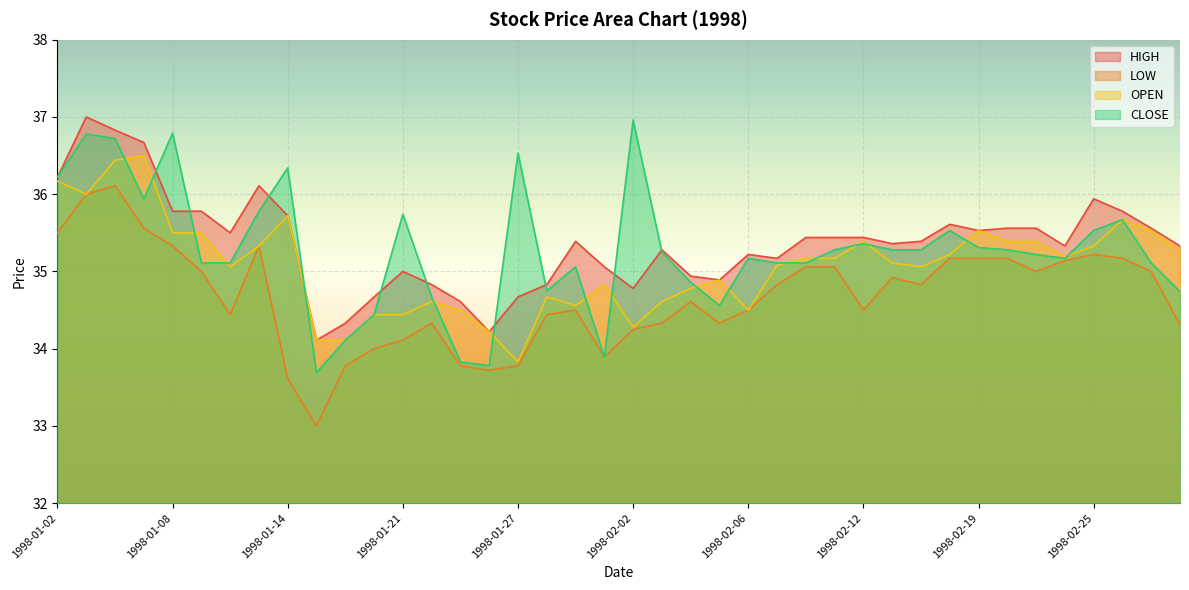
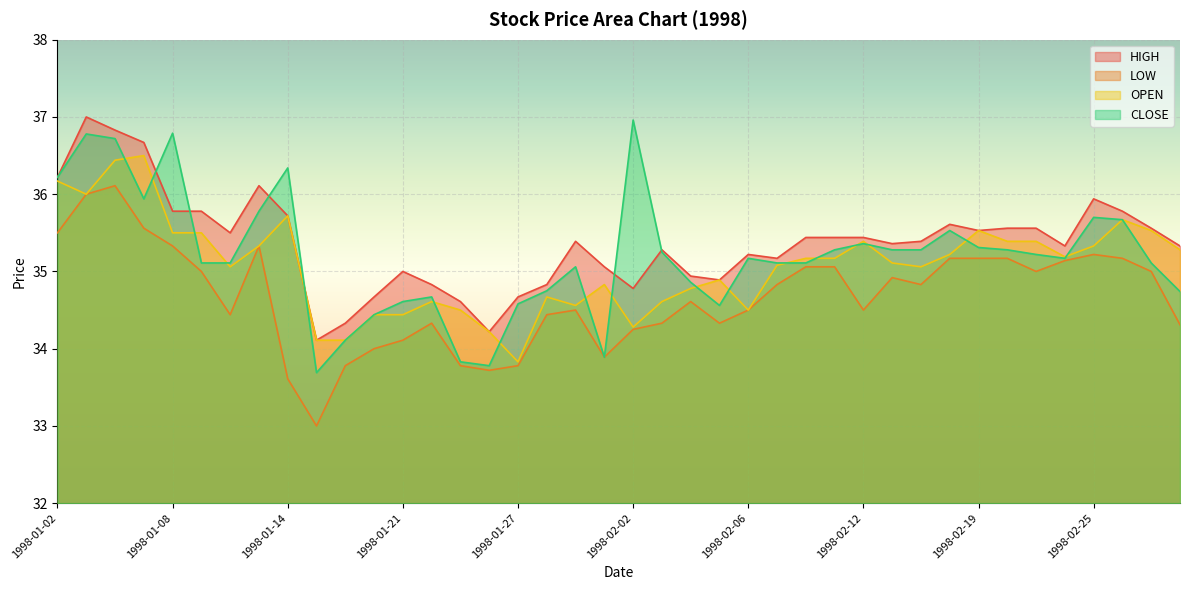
CLOSE, 1998-01-21: 35.7 -> 34.6
CLOSE, 1998-01-27: 36.5 -> 34.6
CLOSE, 1998-02-25: 35.5 -> 35.7
